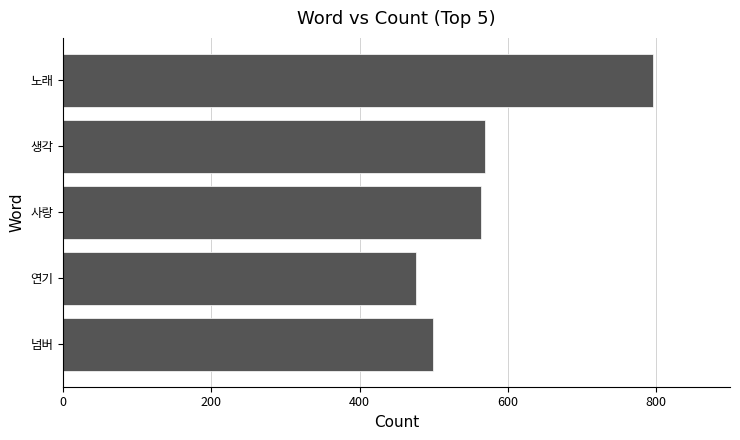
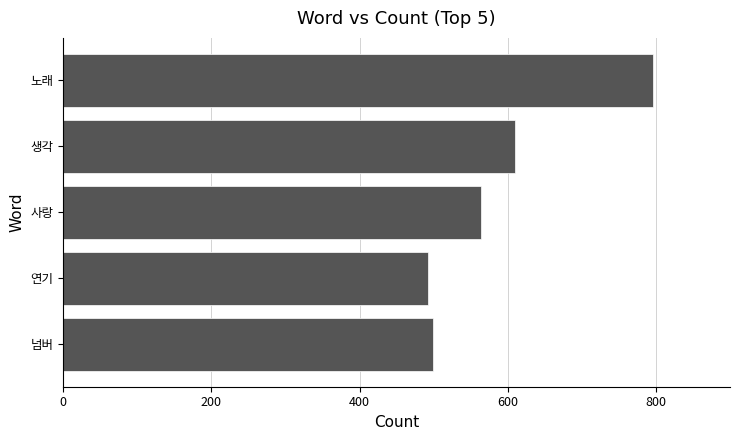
생각: 570 -> 610
연기: 480 -> 490
